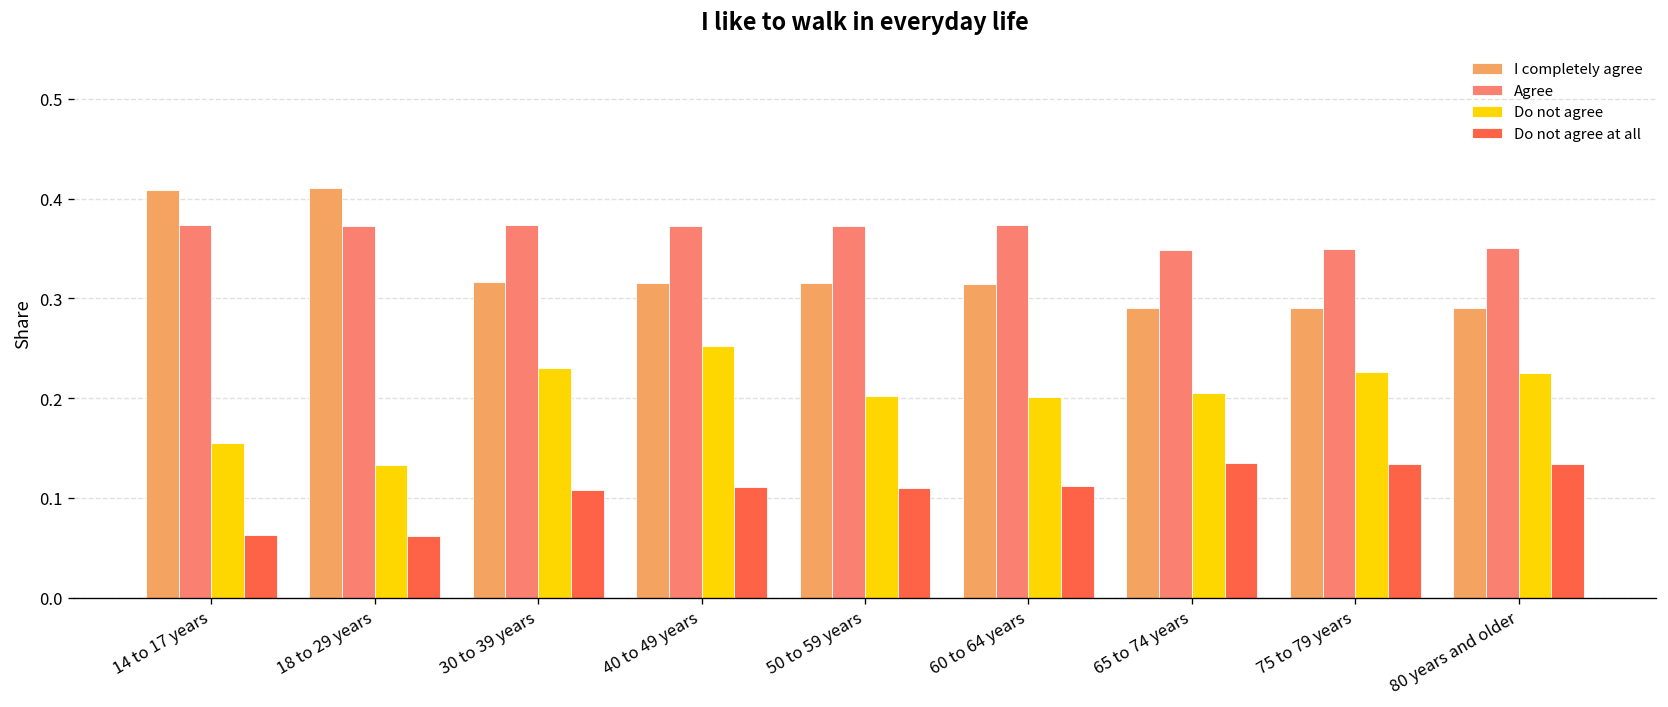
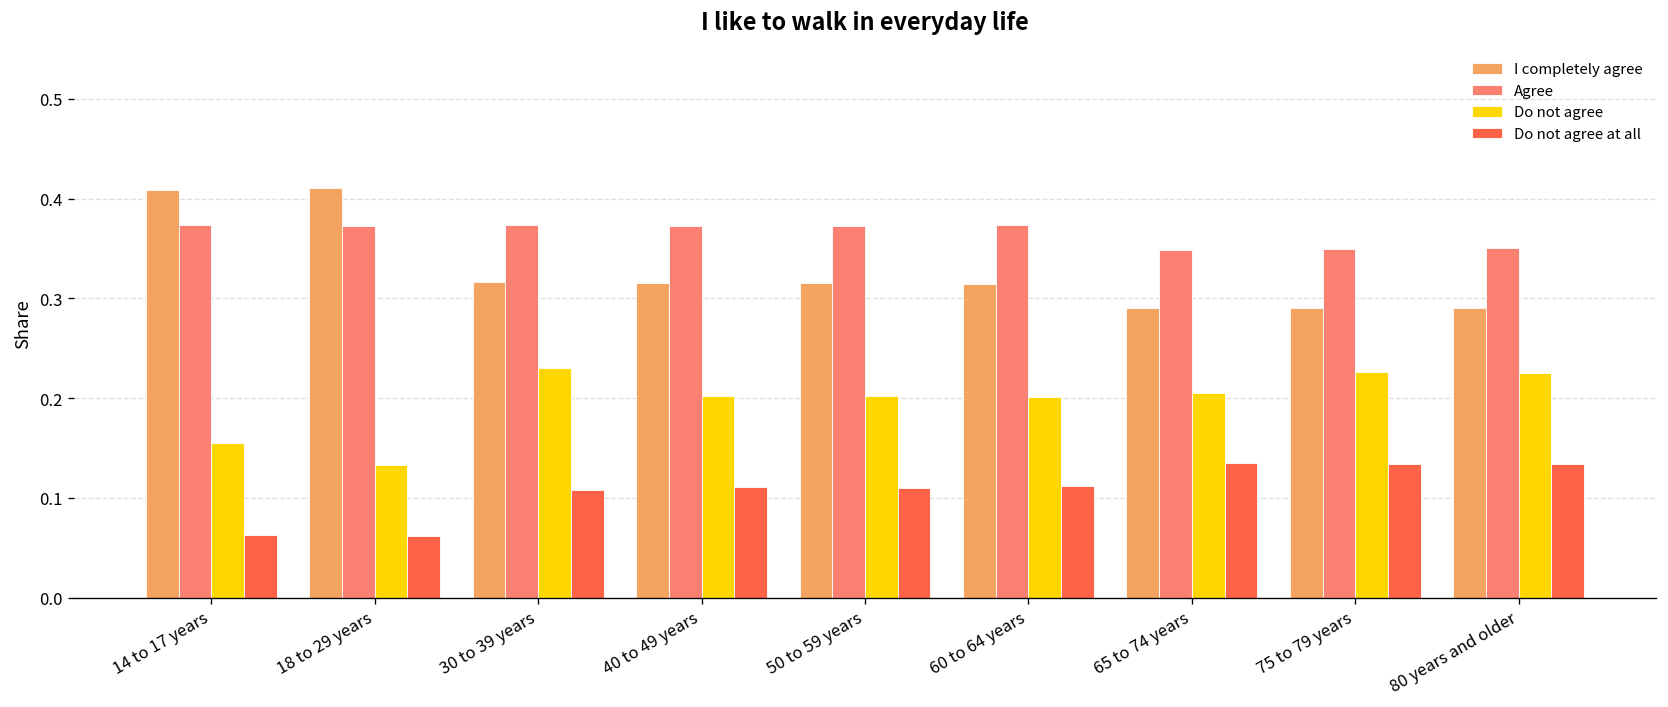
Do not agree, 40 to 49 years: 0.25 -> 0.20
